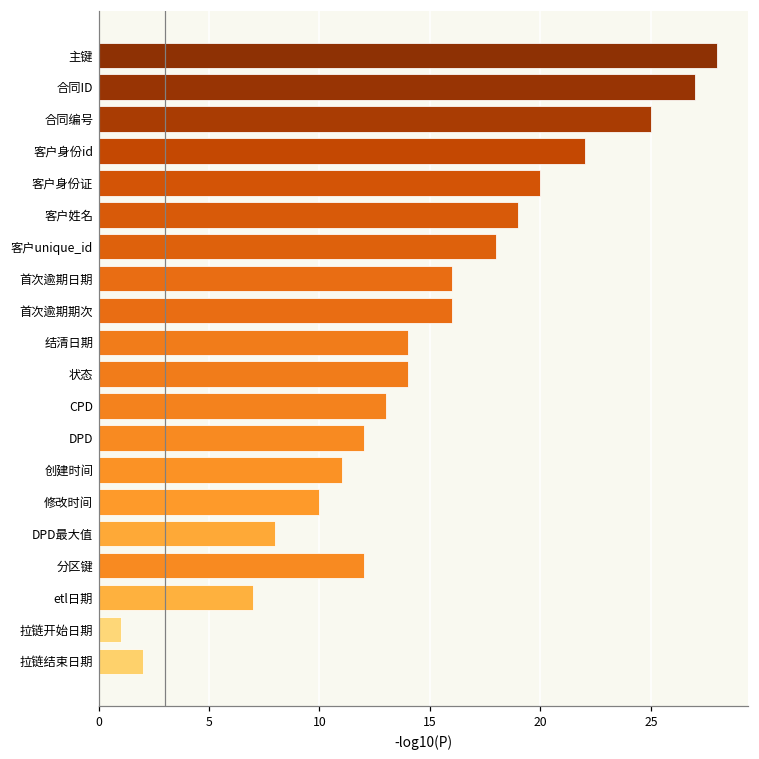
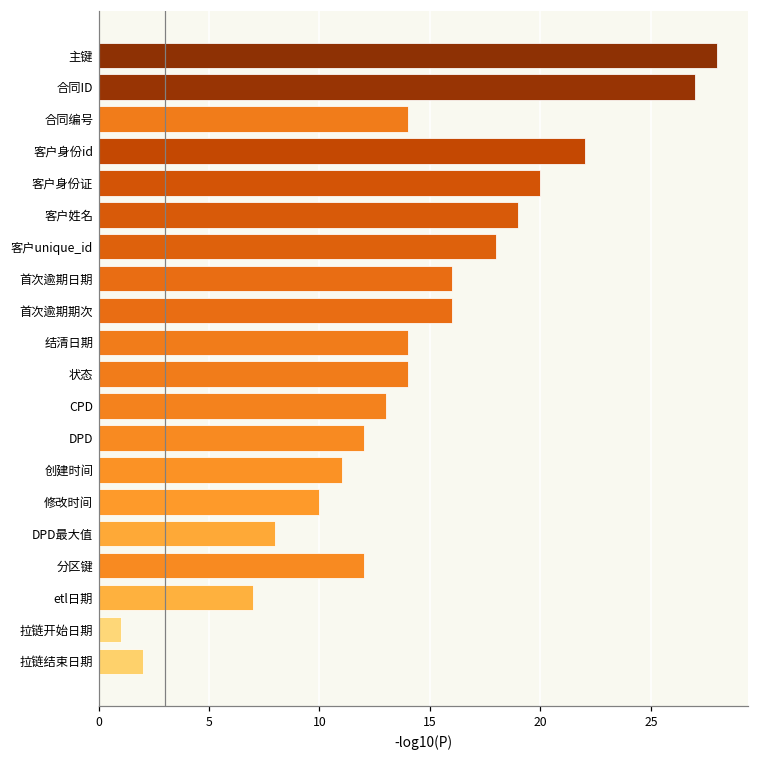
合同编号: 25 -> 14
